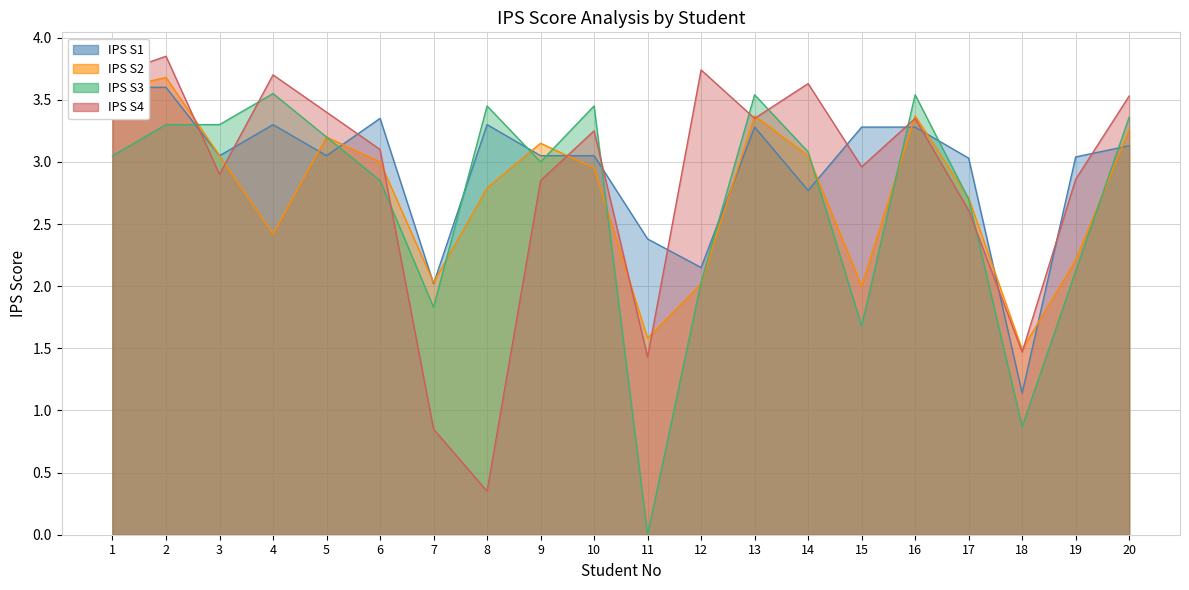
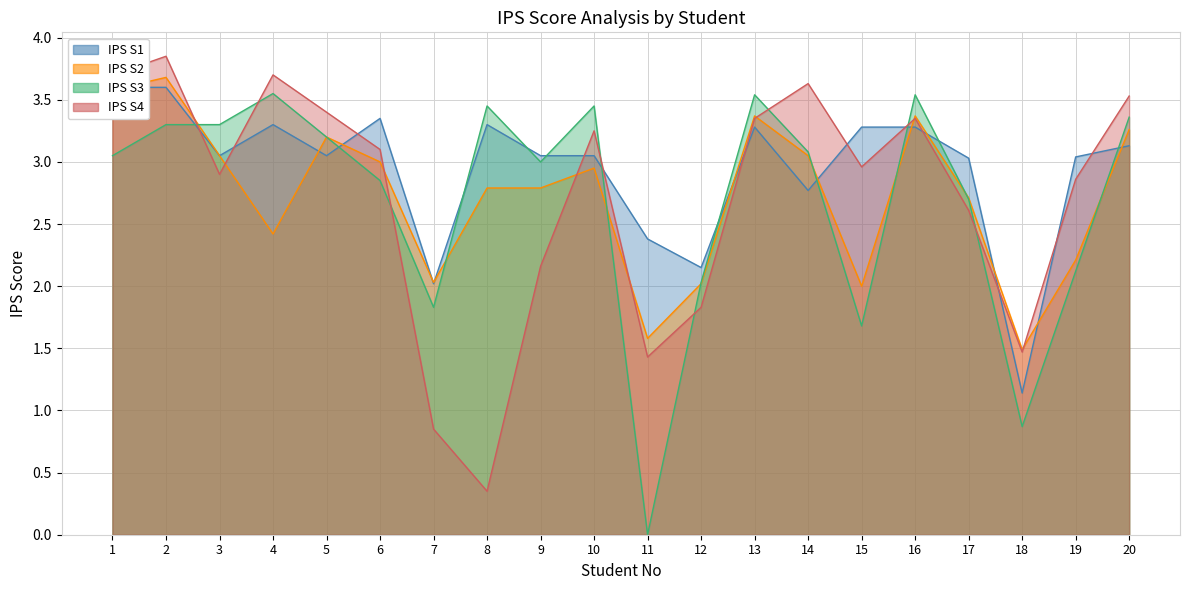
IPS S2, 9: 3.15 -> 2.79
IPS S4, 9: 2.85 -> 2.16
IPS S4, 12: 3.74 -> 1.83
